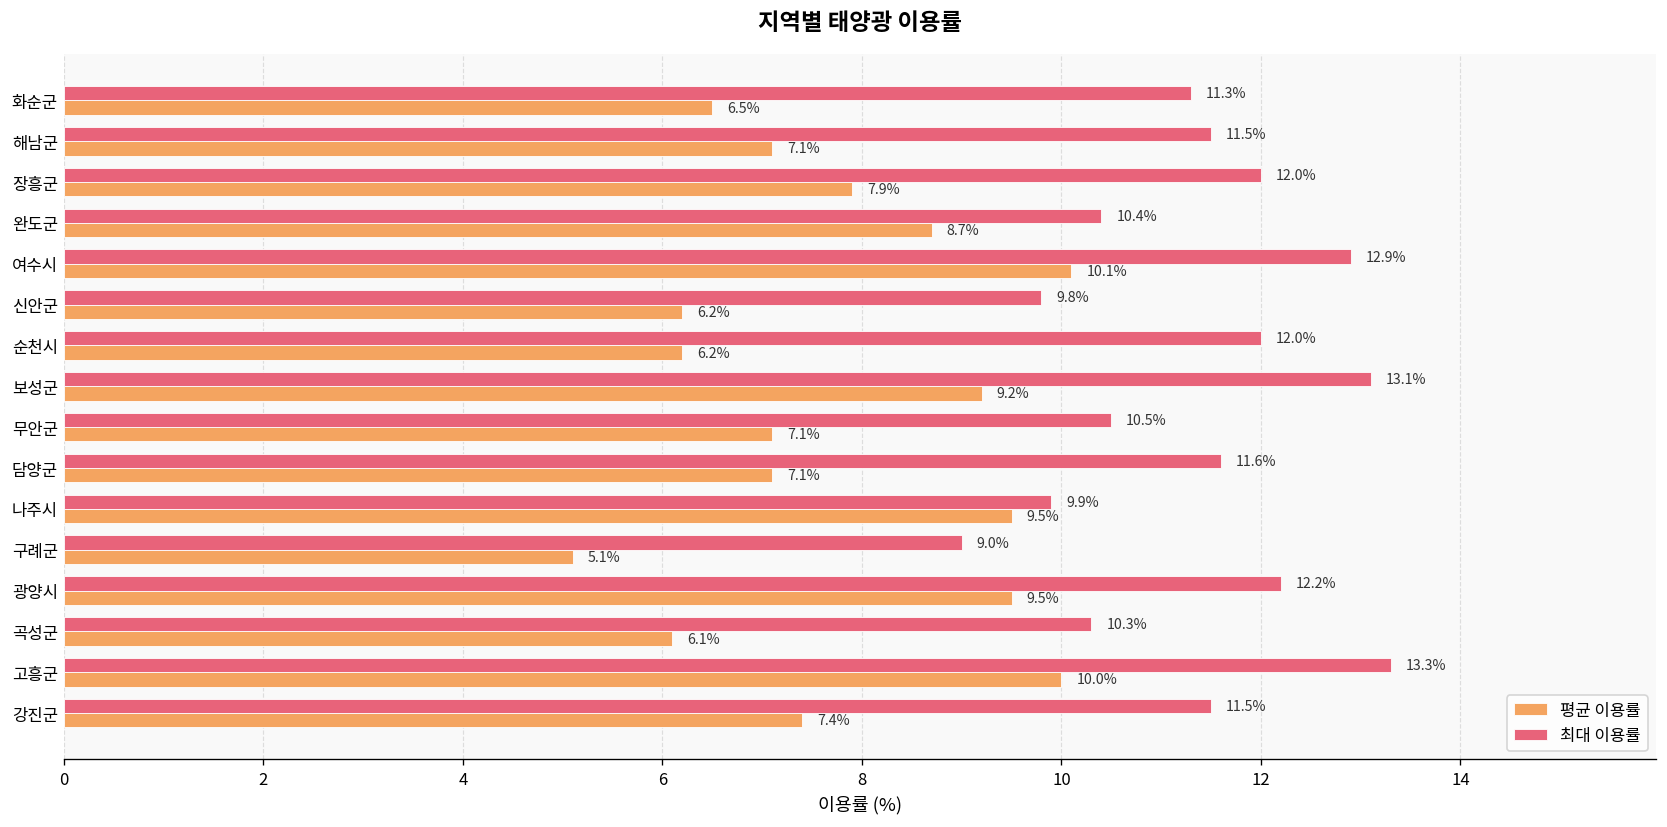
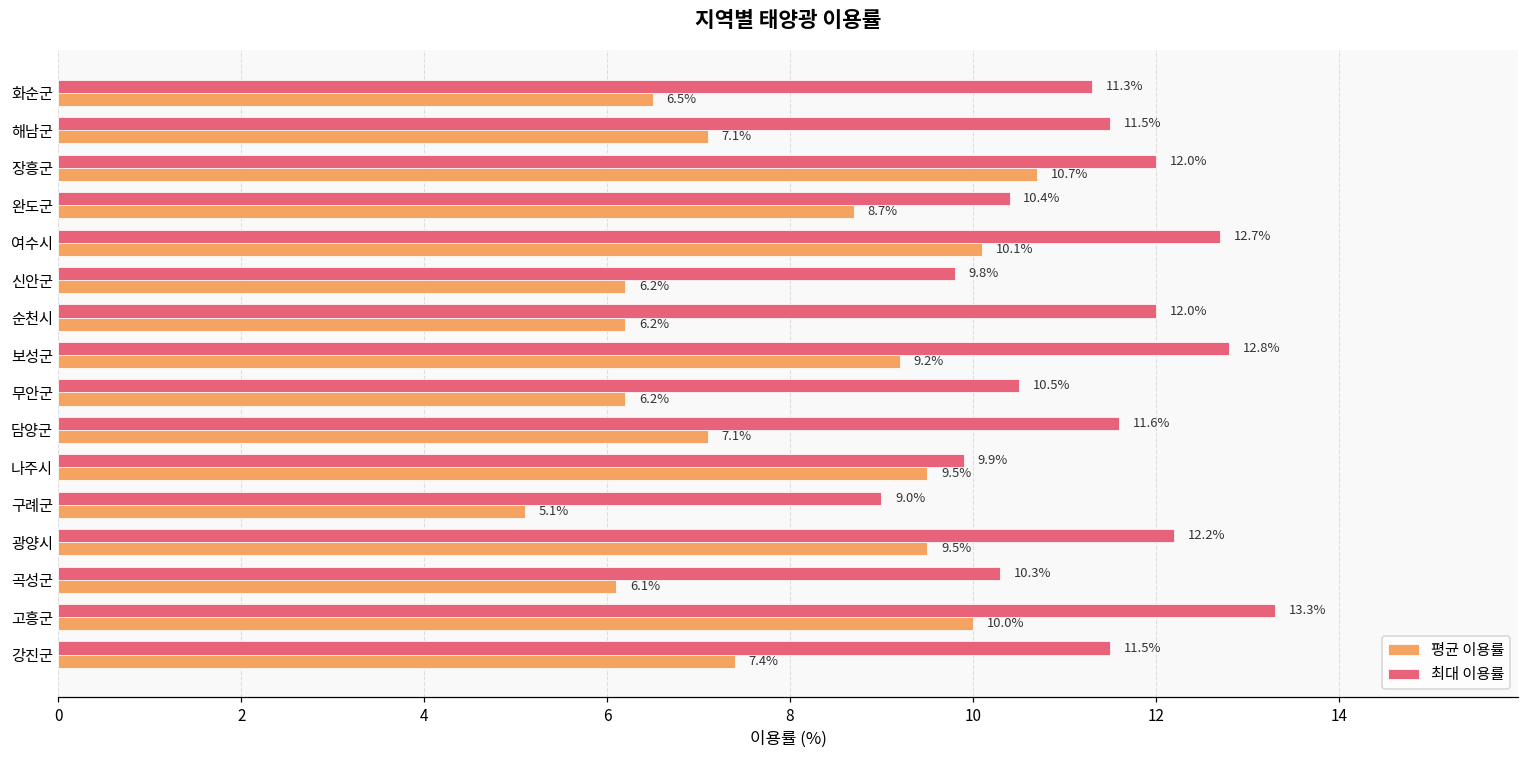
평균 이용률, 장흥군: 7.9% -> 10.7%
최대 이용률, 여수시: 12.9% -> 12.7%
최대 이용률, 보성군: 13.1% -> 12.8%
평균 이용률, 무안군: 7.1% -> 6.2%
